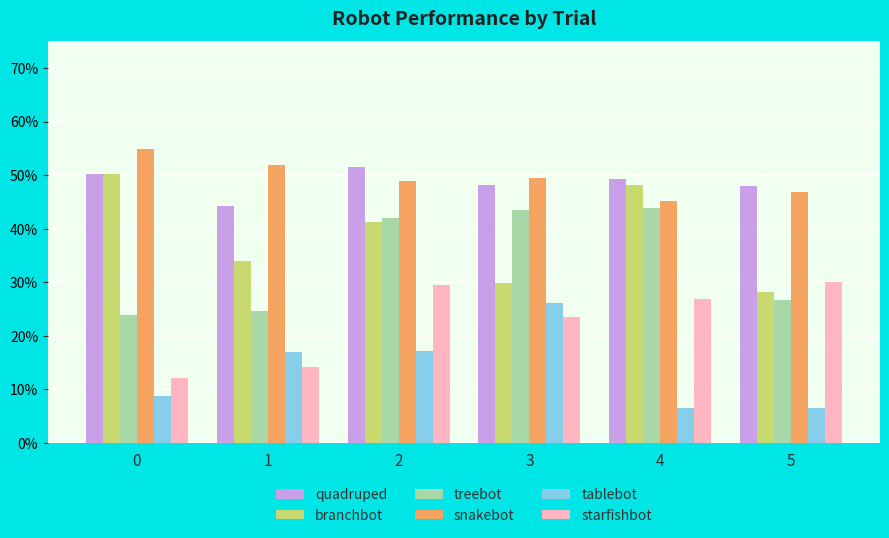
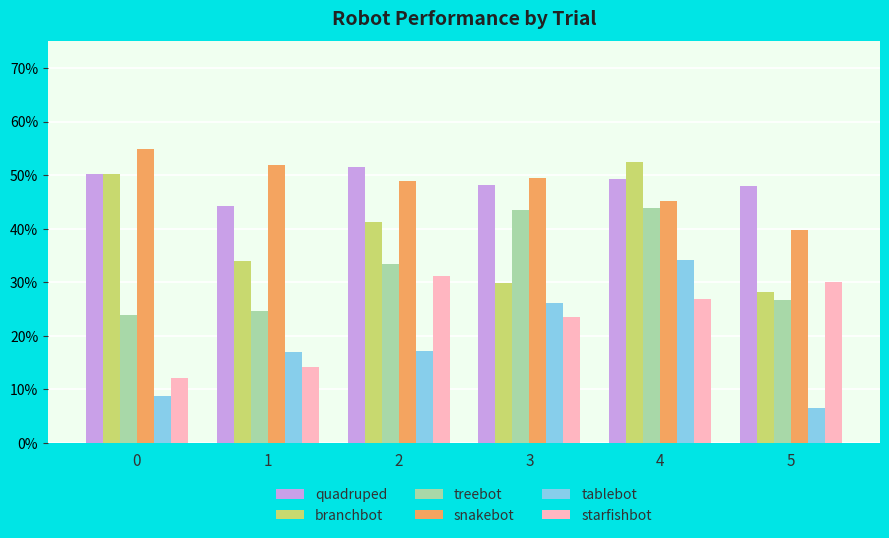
treebot, 2: 42% -> 33%
starfishbot, 2: 29% -> 31%
branchbot, 4: 48% -> 53%
tablebot, 4: 7% -> 34%
snakebot, 5: 47% -> 40%
